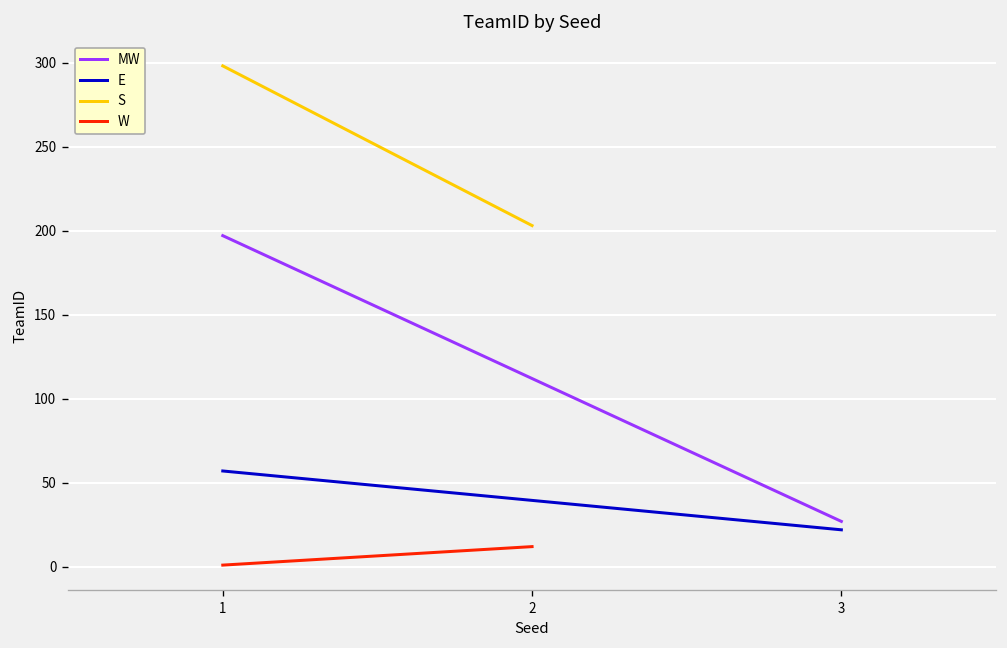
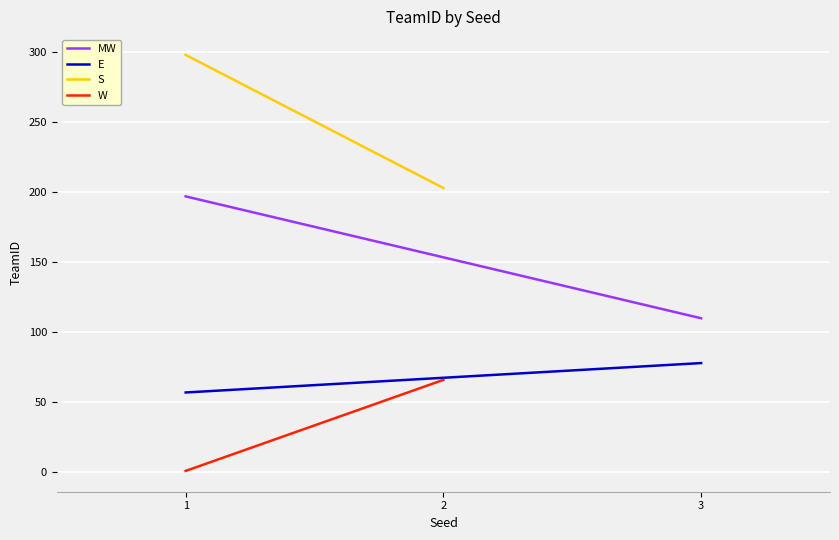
W, 2: 12 -> 66
MW, 3: 27 -> 110
E, 3: 22 -> 78
